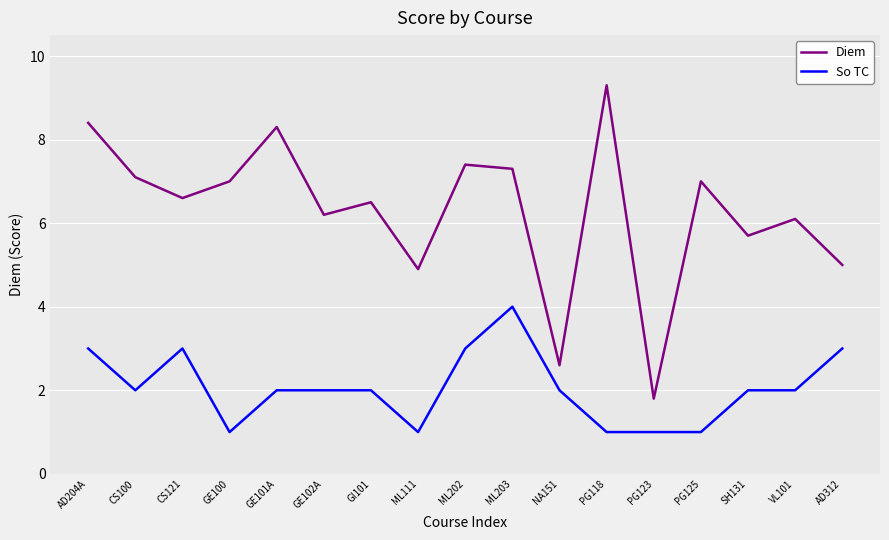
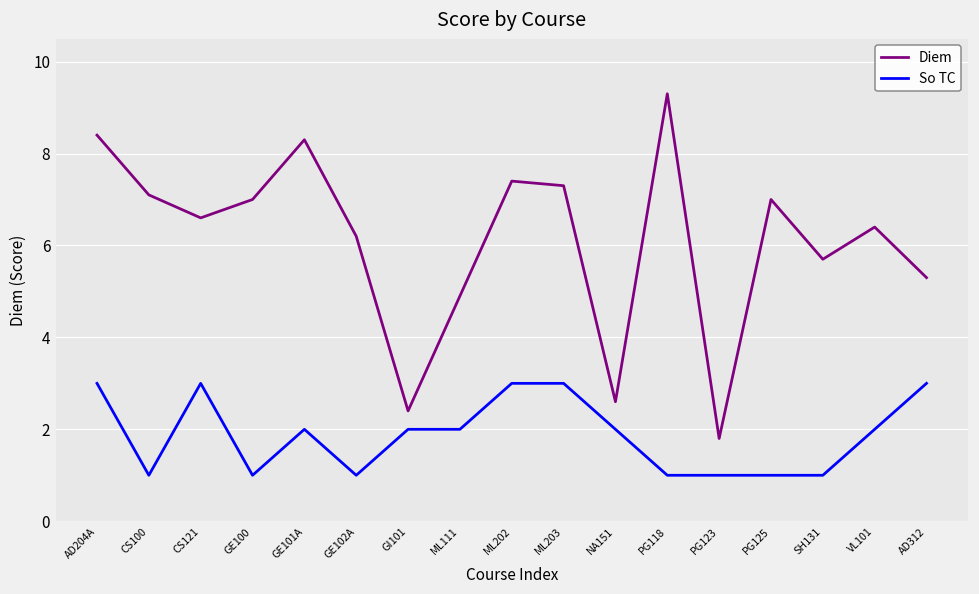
So TC, CS100: 2 -> 1
So TC, GE102A: 2 -> 1
Diem, GI101: 6.5 -> 2.4
So TC, ML111: 1 -> 2
So TC, ML203: 4 -> 3
So TC, SH131: 2 -> 1
Diem, VL101: 6.1 -> 6.4
Diem, AD312: 5.0 -> 5.3
